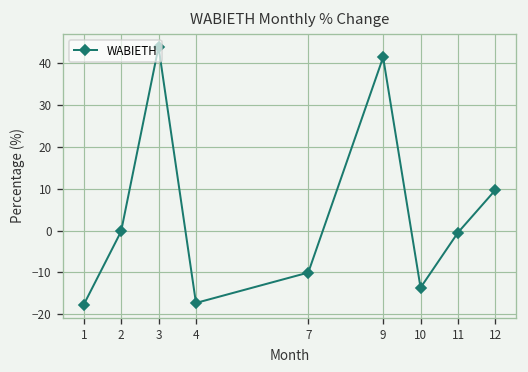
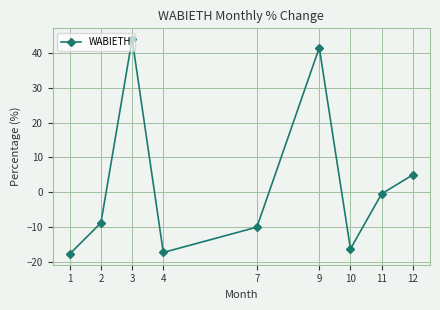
2: 0 -> -9
10: -14 -> -16
12: 10 -> 5
